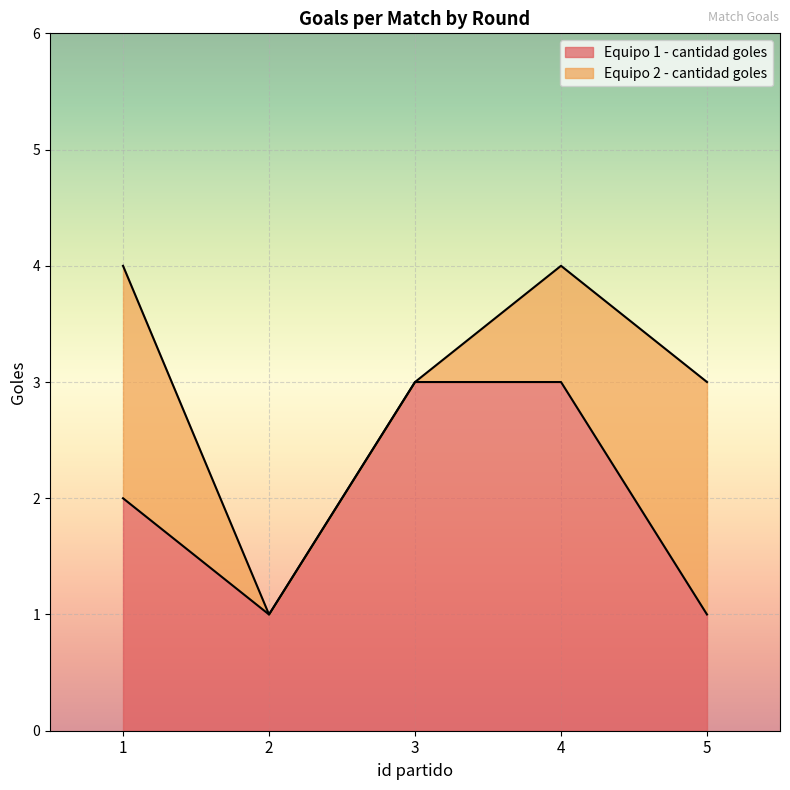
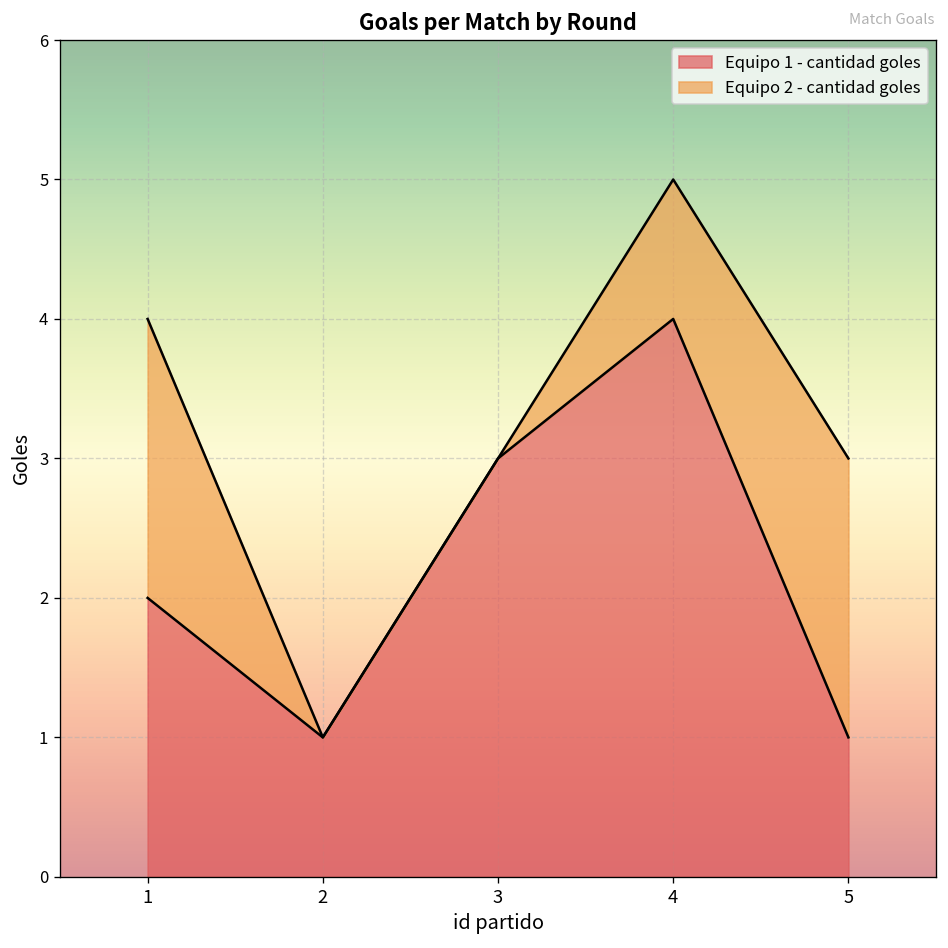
Equipo 1 - cantidad goles, 4: 3 -> 4
